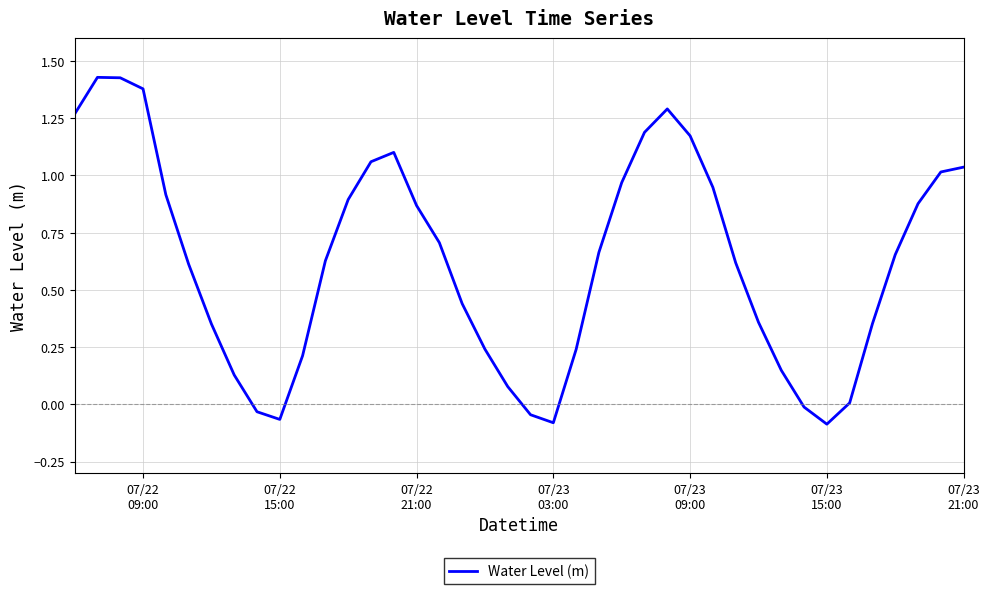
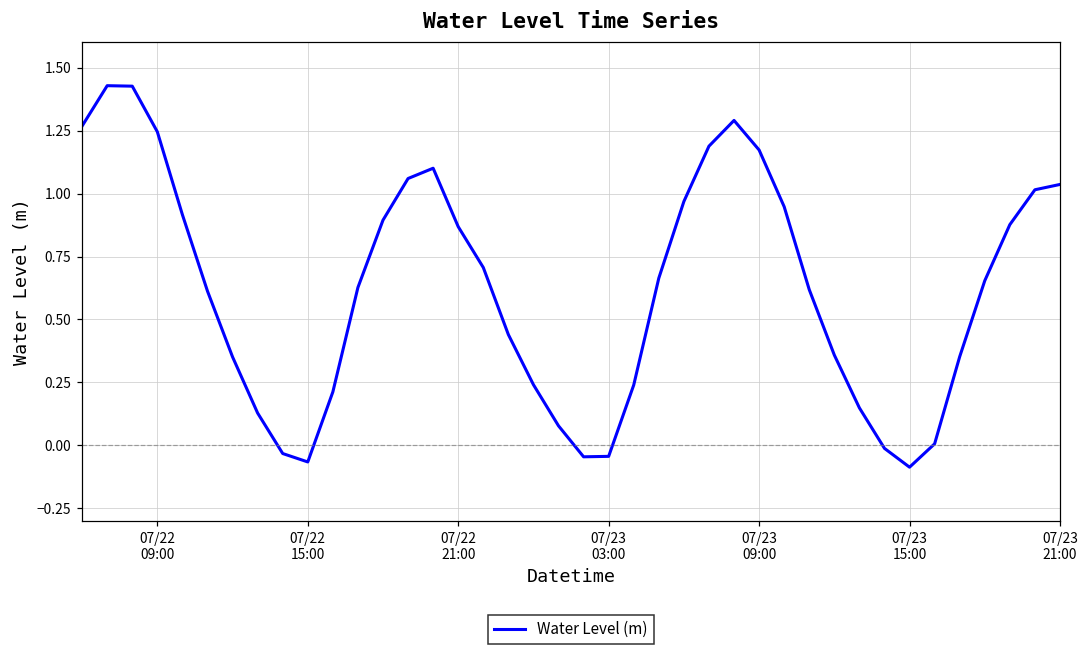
07/22 09:00: 1.38 -> 1.25
07/23 03:00: -0.08 -> -0.04
